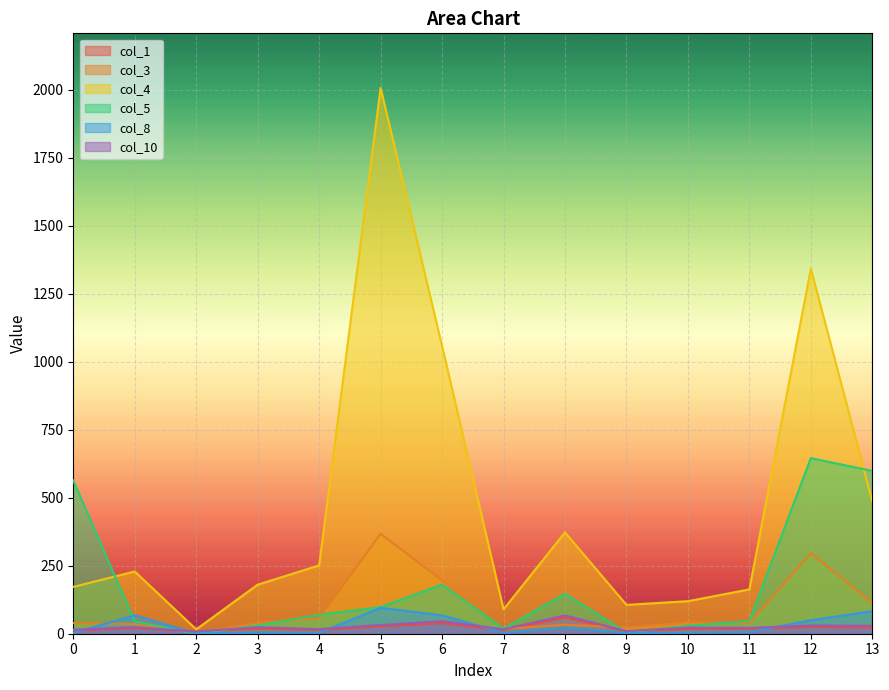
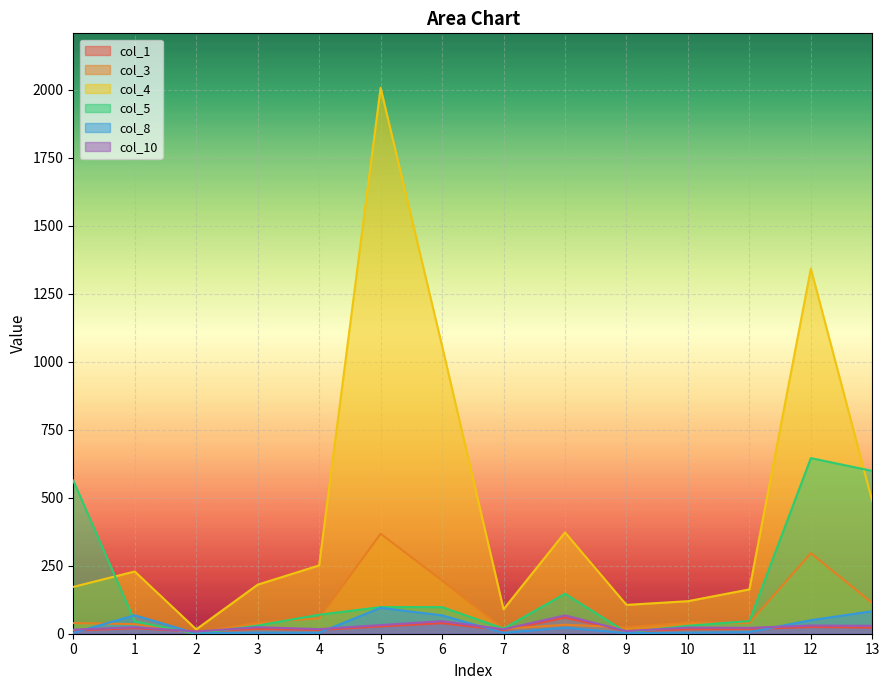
col_5, 6: 180 -> 100
